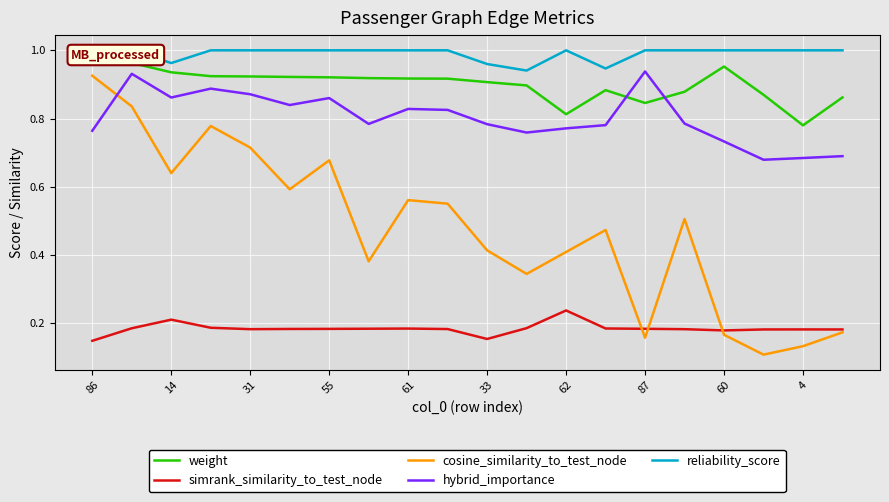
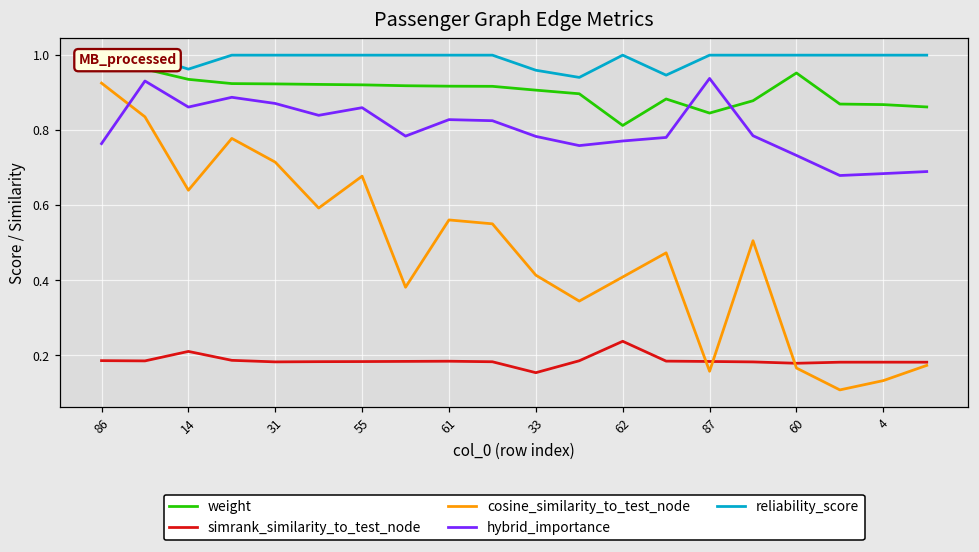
simrank_similarity_to_test_node, 86: 0.15 -> 0.19
weight, 4: 0.78 -> 0.87
